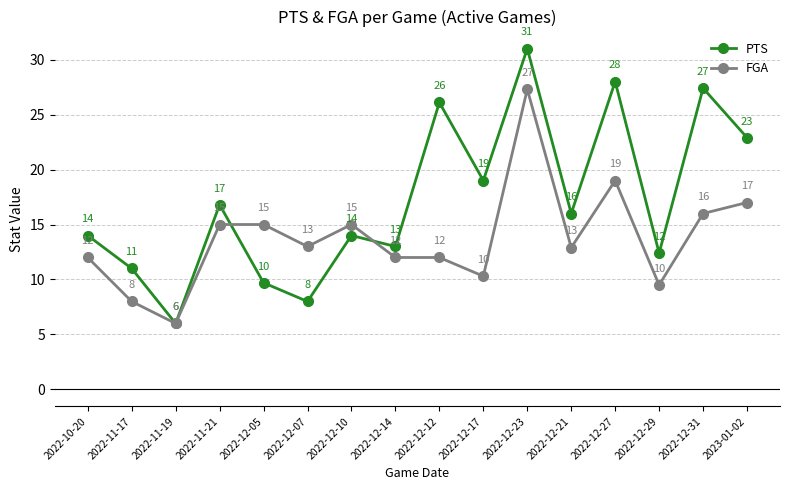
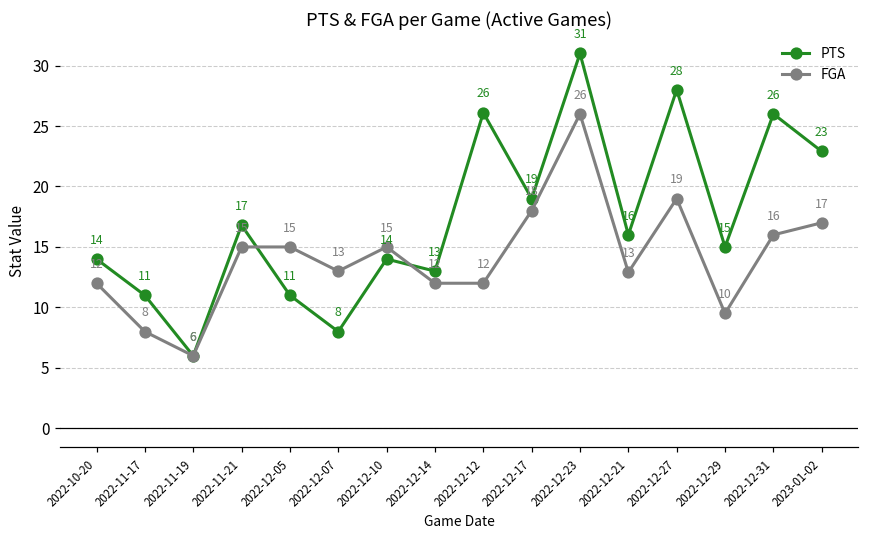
PTS, 2022-12-05: 10 -> 11
FGA, 2022-12-17: 10 -> 18
FGA, 2022-12-23: 27 -> 26
PTS, 2022-12-29: 12 -> 15
PTS, 2022-12-31: 27 -> 26
